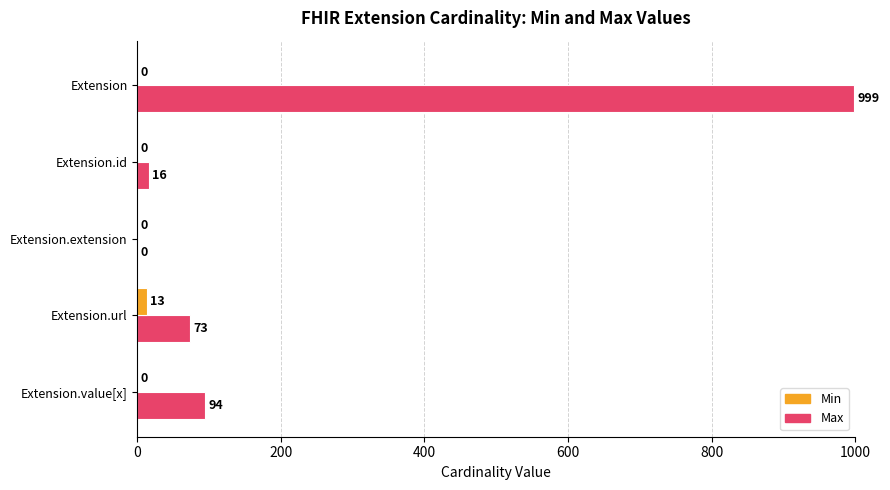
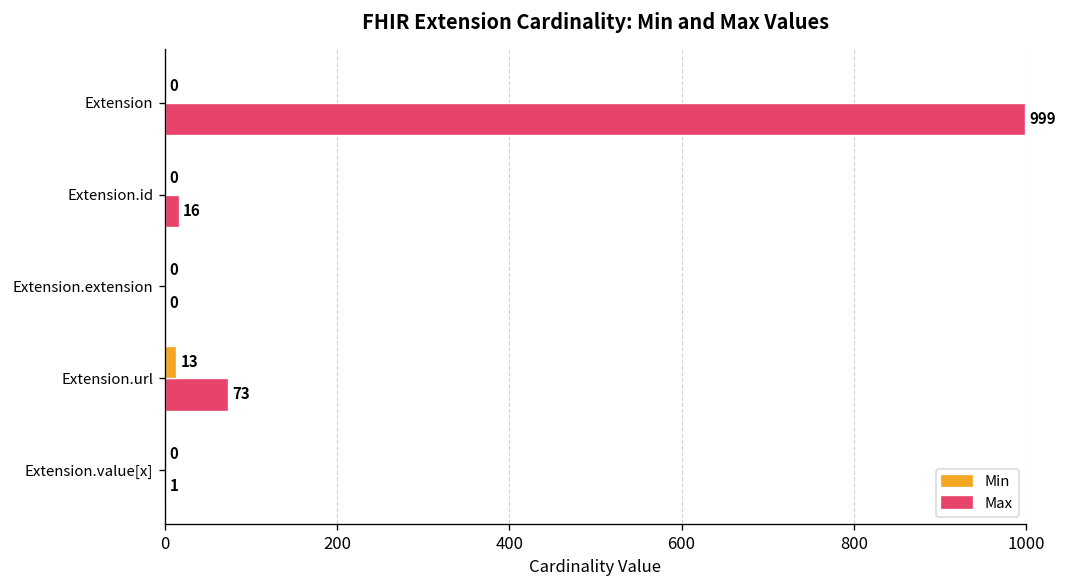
Max, Extension.value[x]: 94 -> 1
